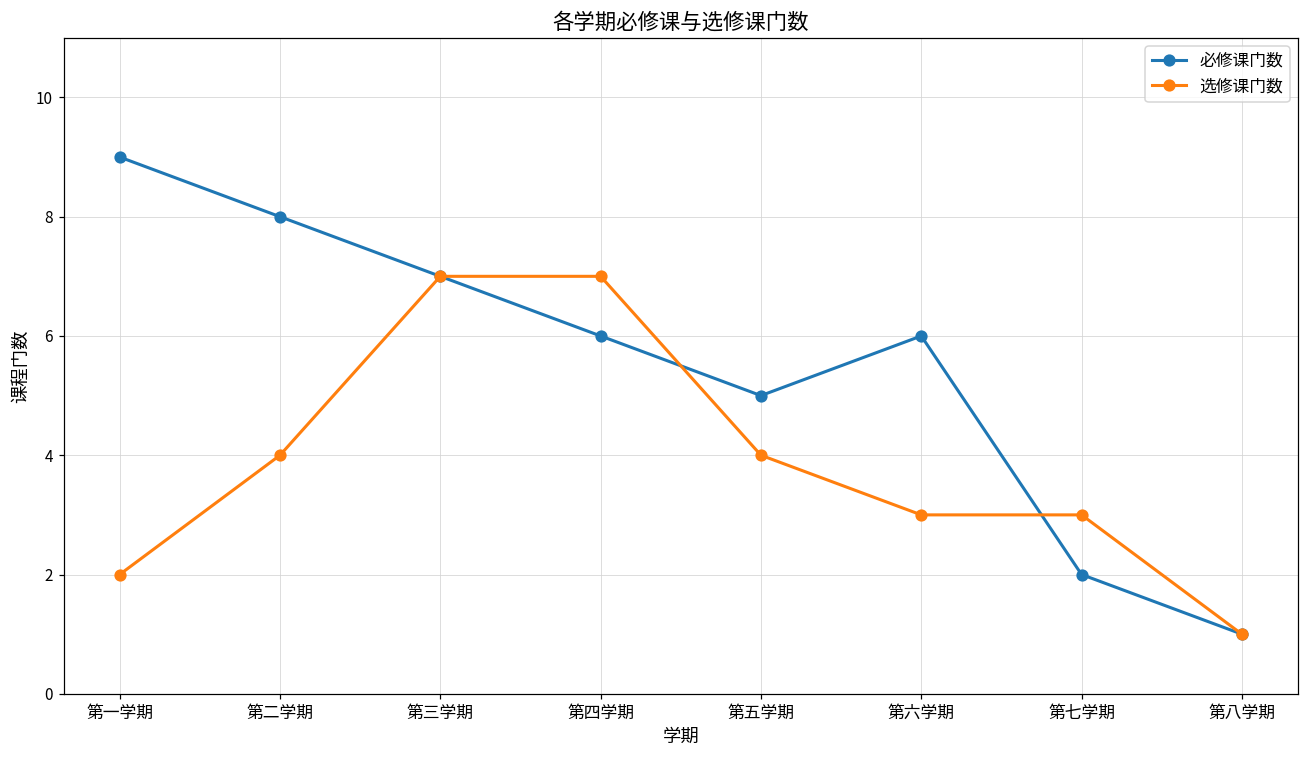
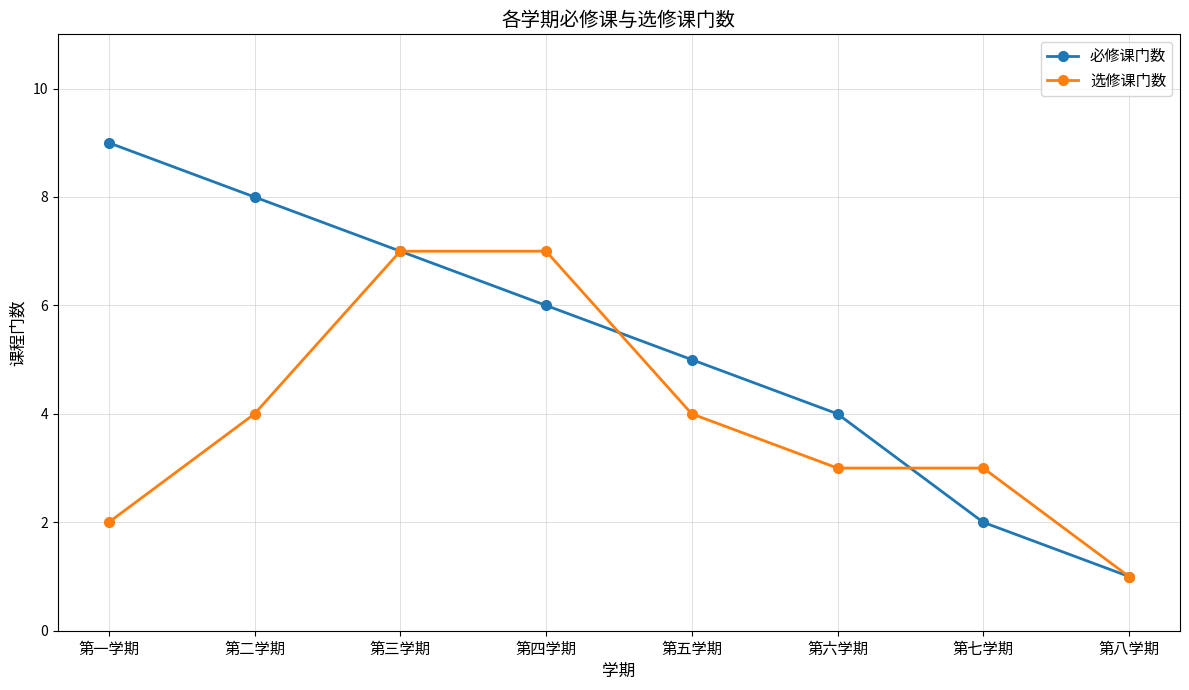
必修课门数, 第六学期: 6 -> 4
